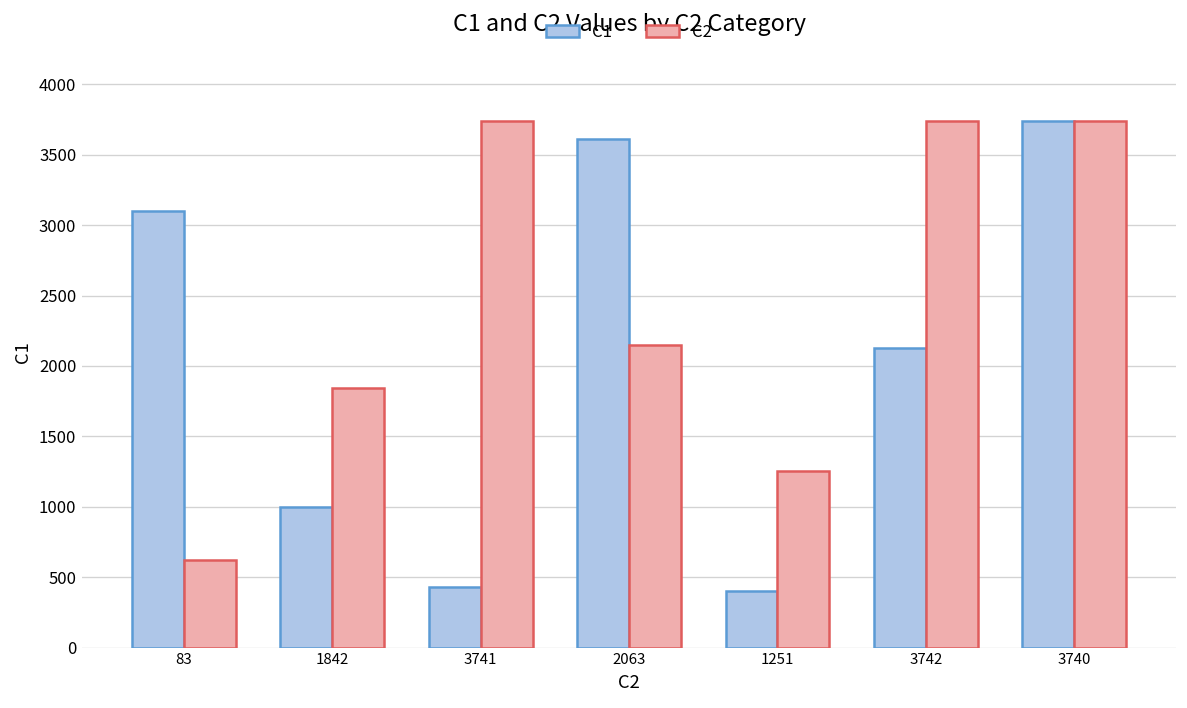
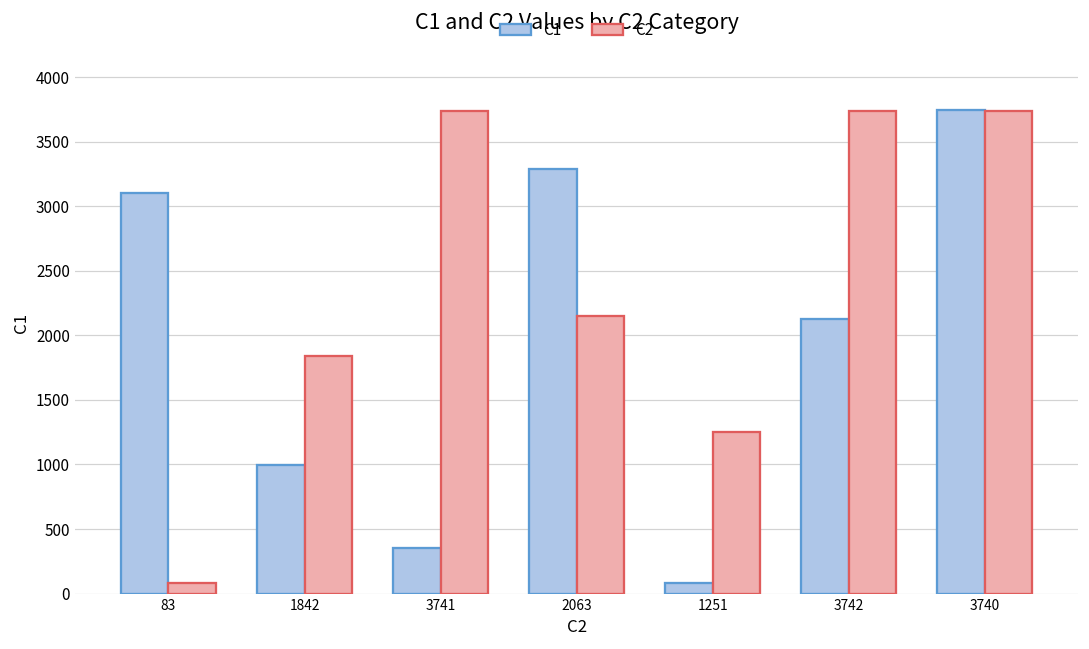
C2, 83: 620 -> 80
C1, 3741: 430 -> 350
C1, 2063: 3610 -> 3290
C1, 1251: 400 -> 80
